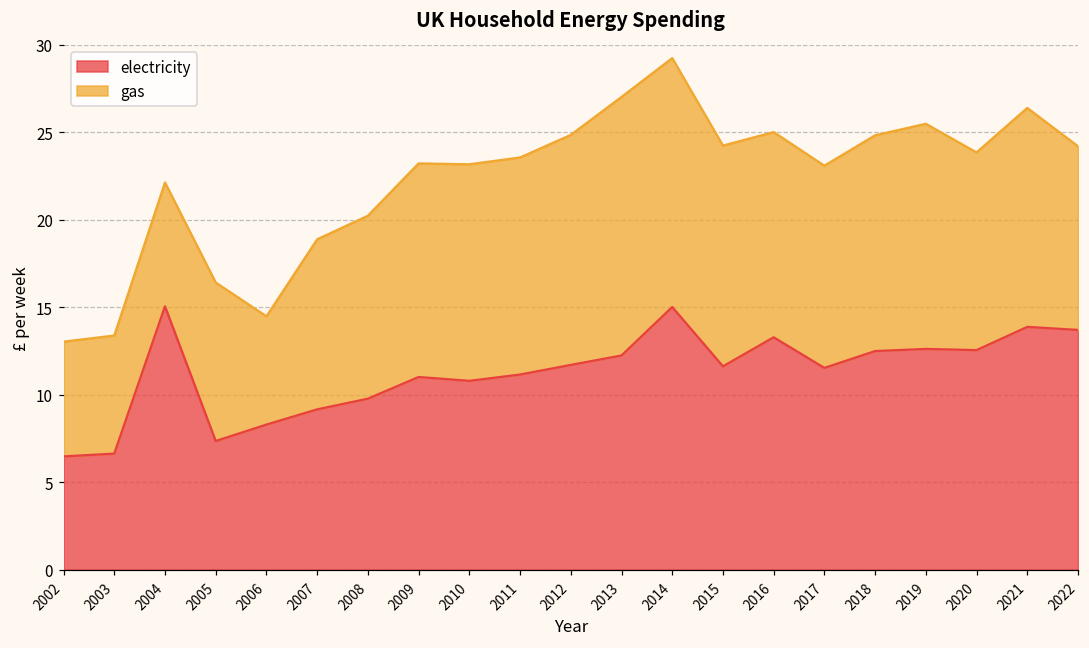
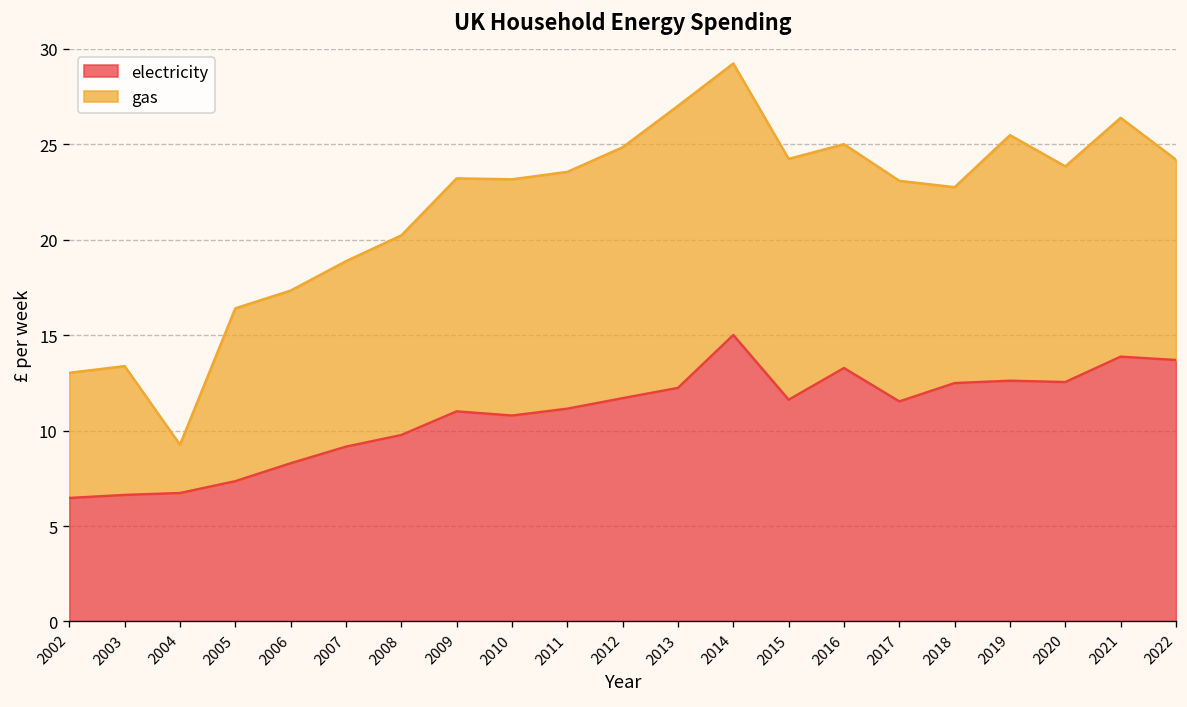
electricity, 2004: 15.1 -> 6.7
gas, 2004: 7.1 -> 2.5
gas, 2006: 6.2 -> 9.1
gas, 2018: 12.3 -> 10.3
